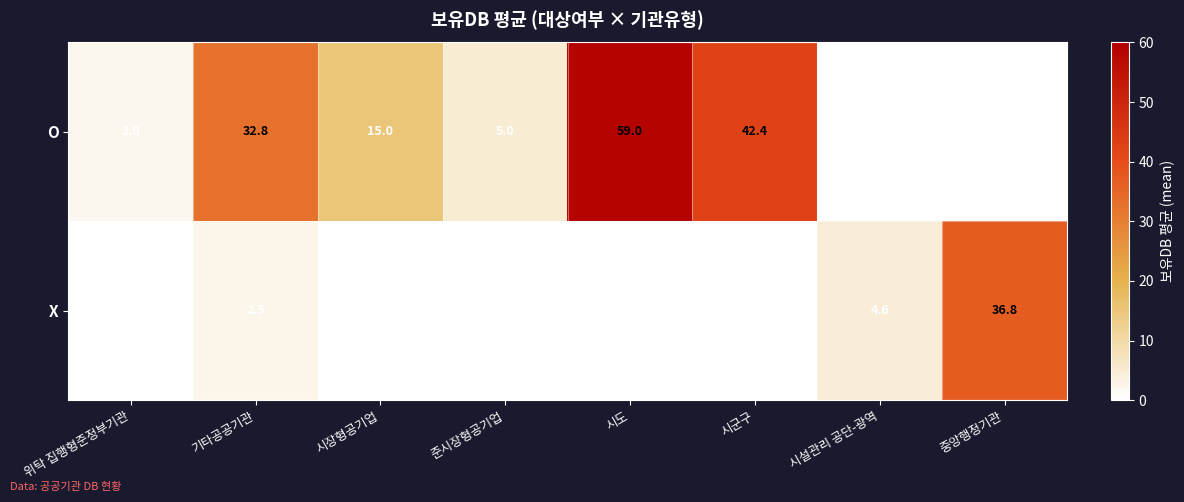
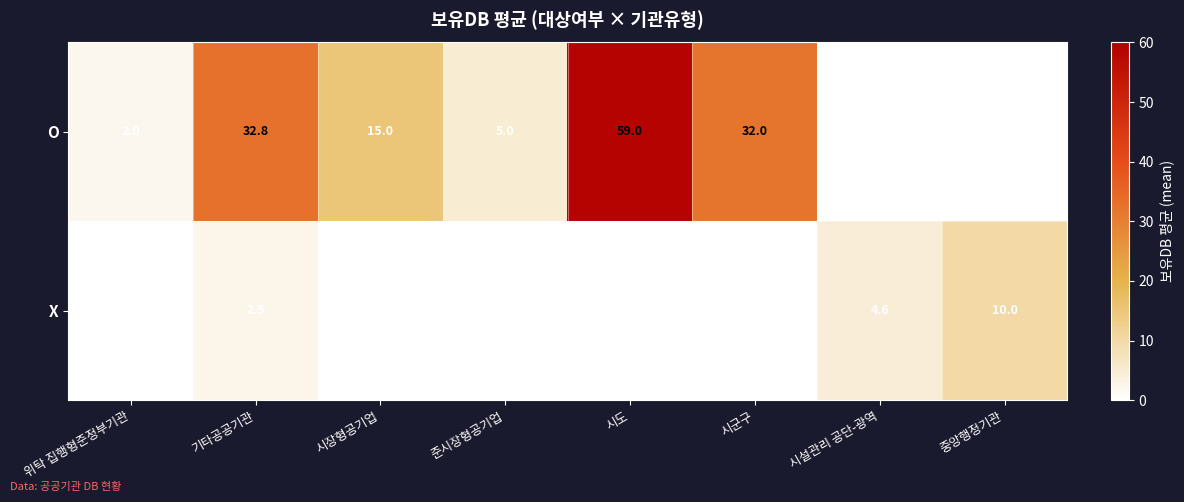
O, 시군구: 42.4 -> 32.0
X, 중앙행정기관: 36.8 -> 10.0
